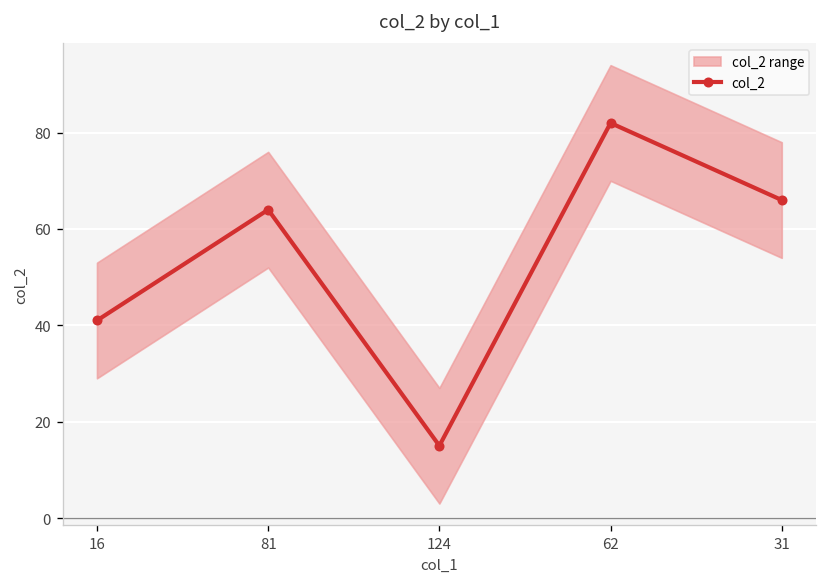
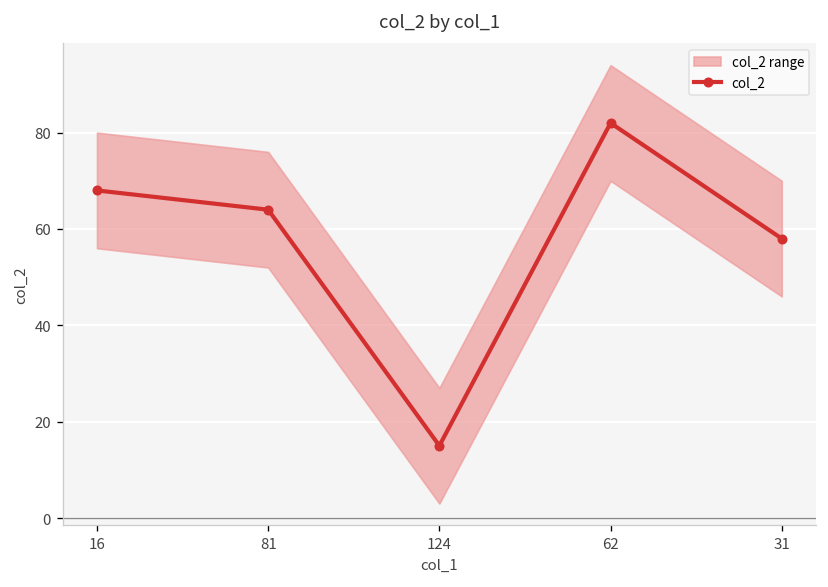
col_2, 16: 41 -> 68
col_2, 31: 66 -> 58
